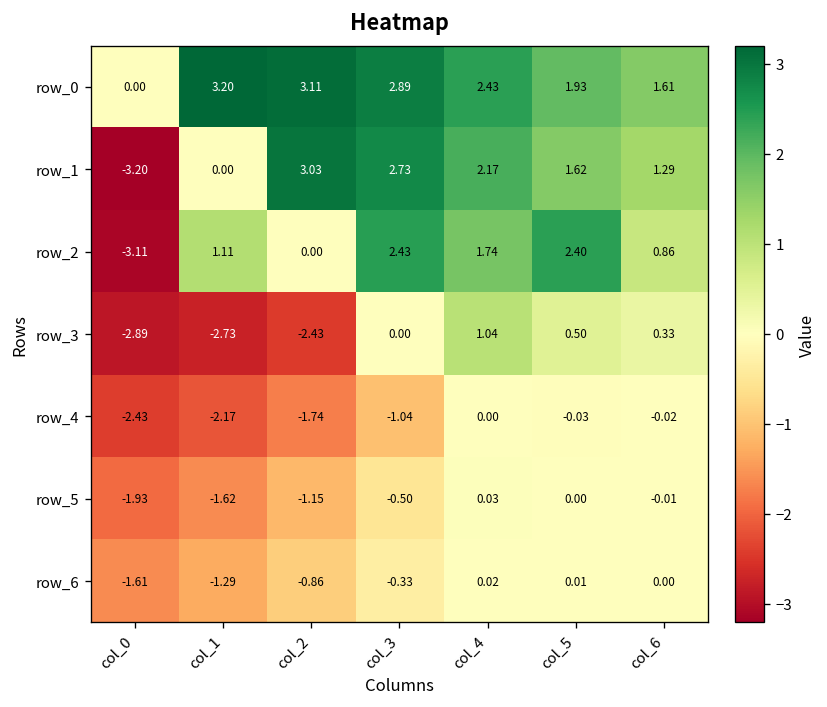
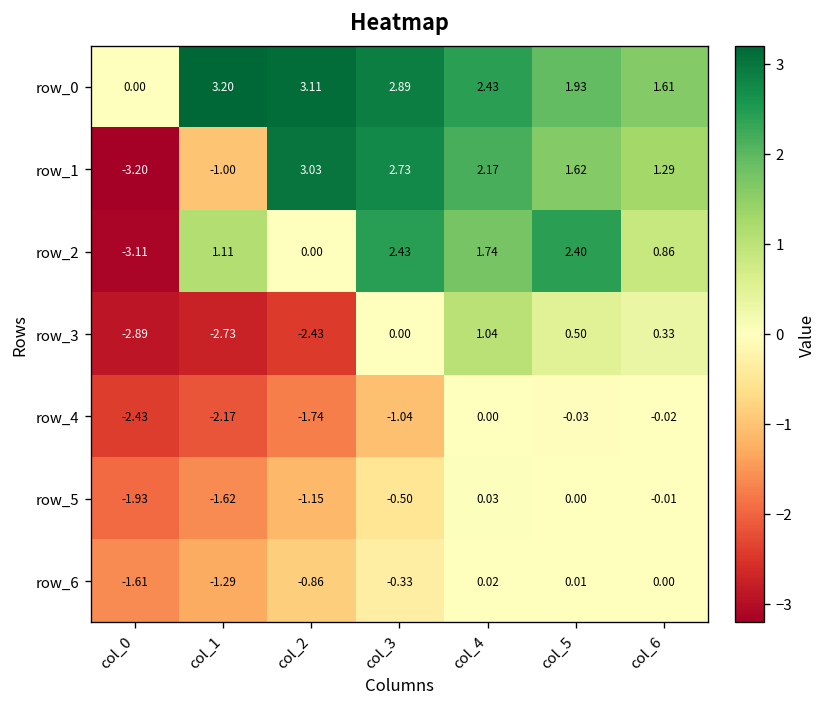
row_1, col_1: 0.00 -> -1.00
